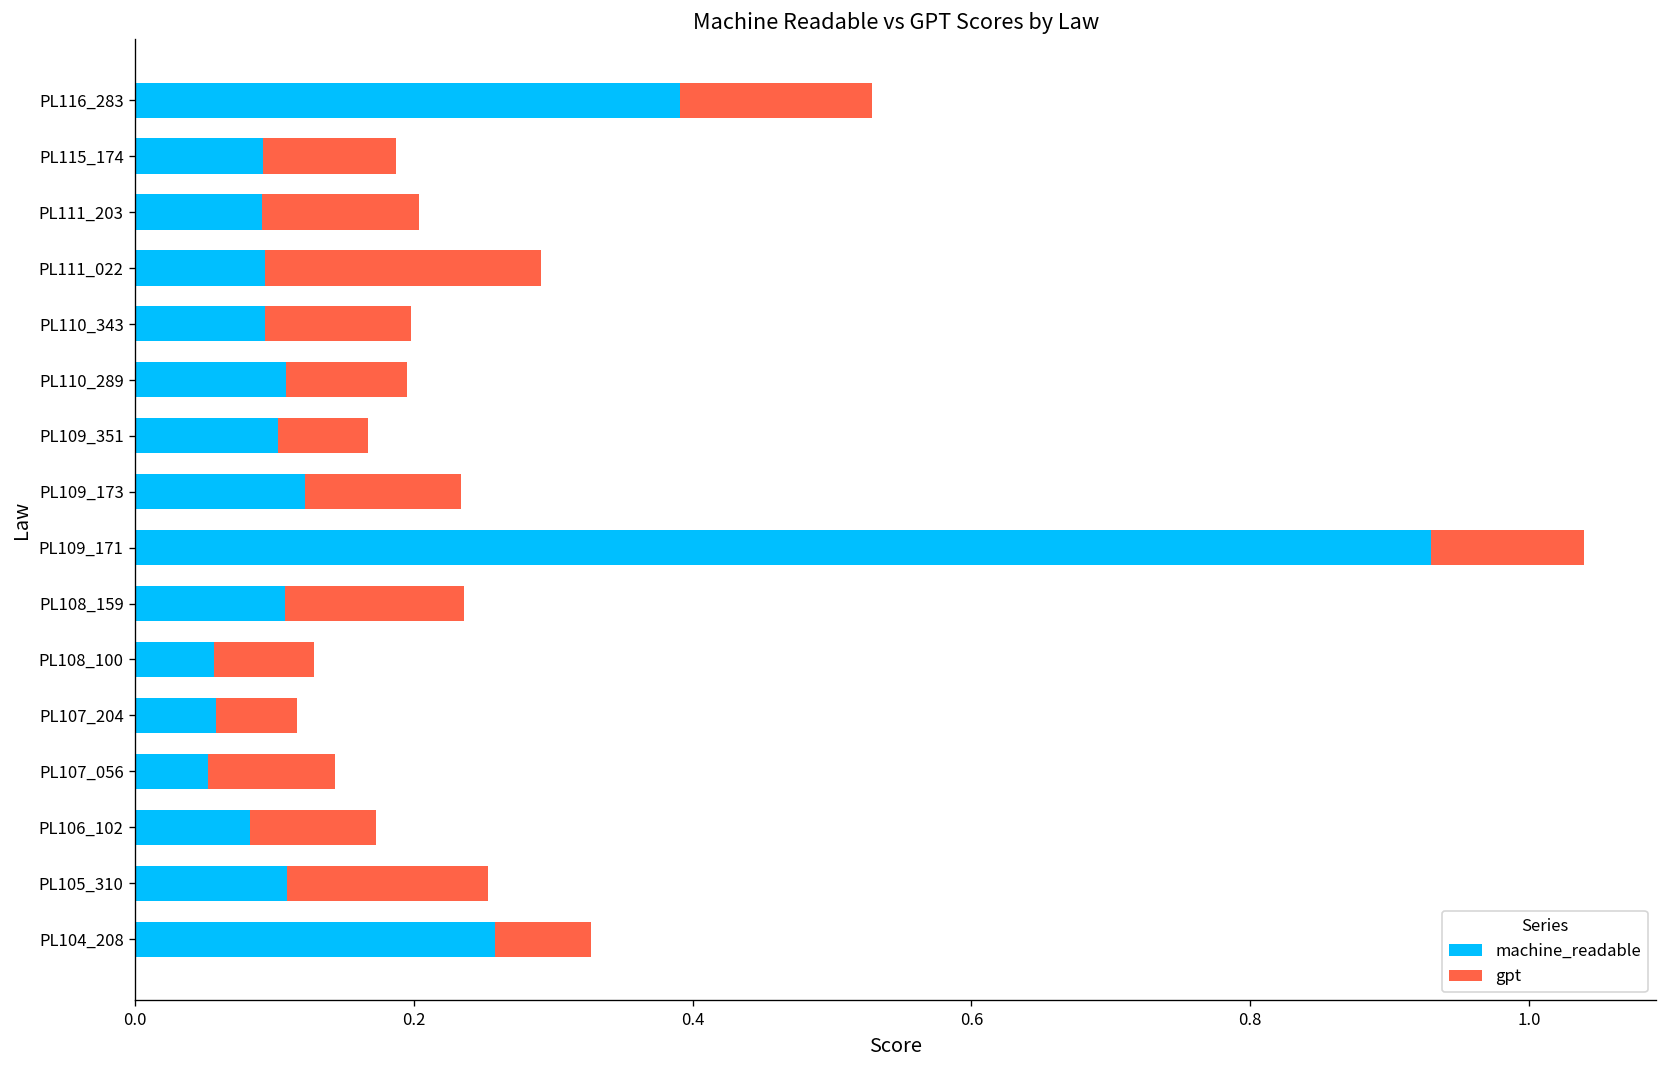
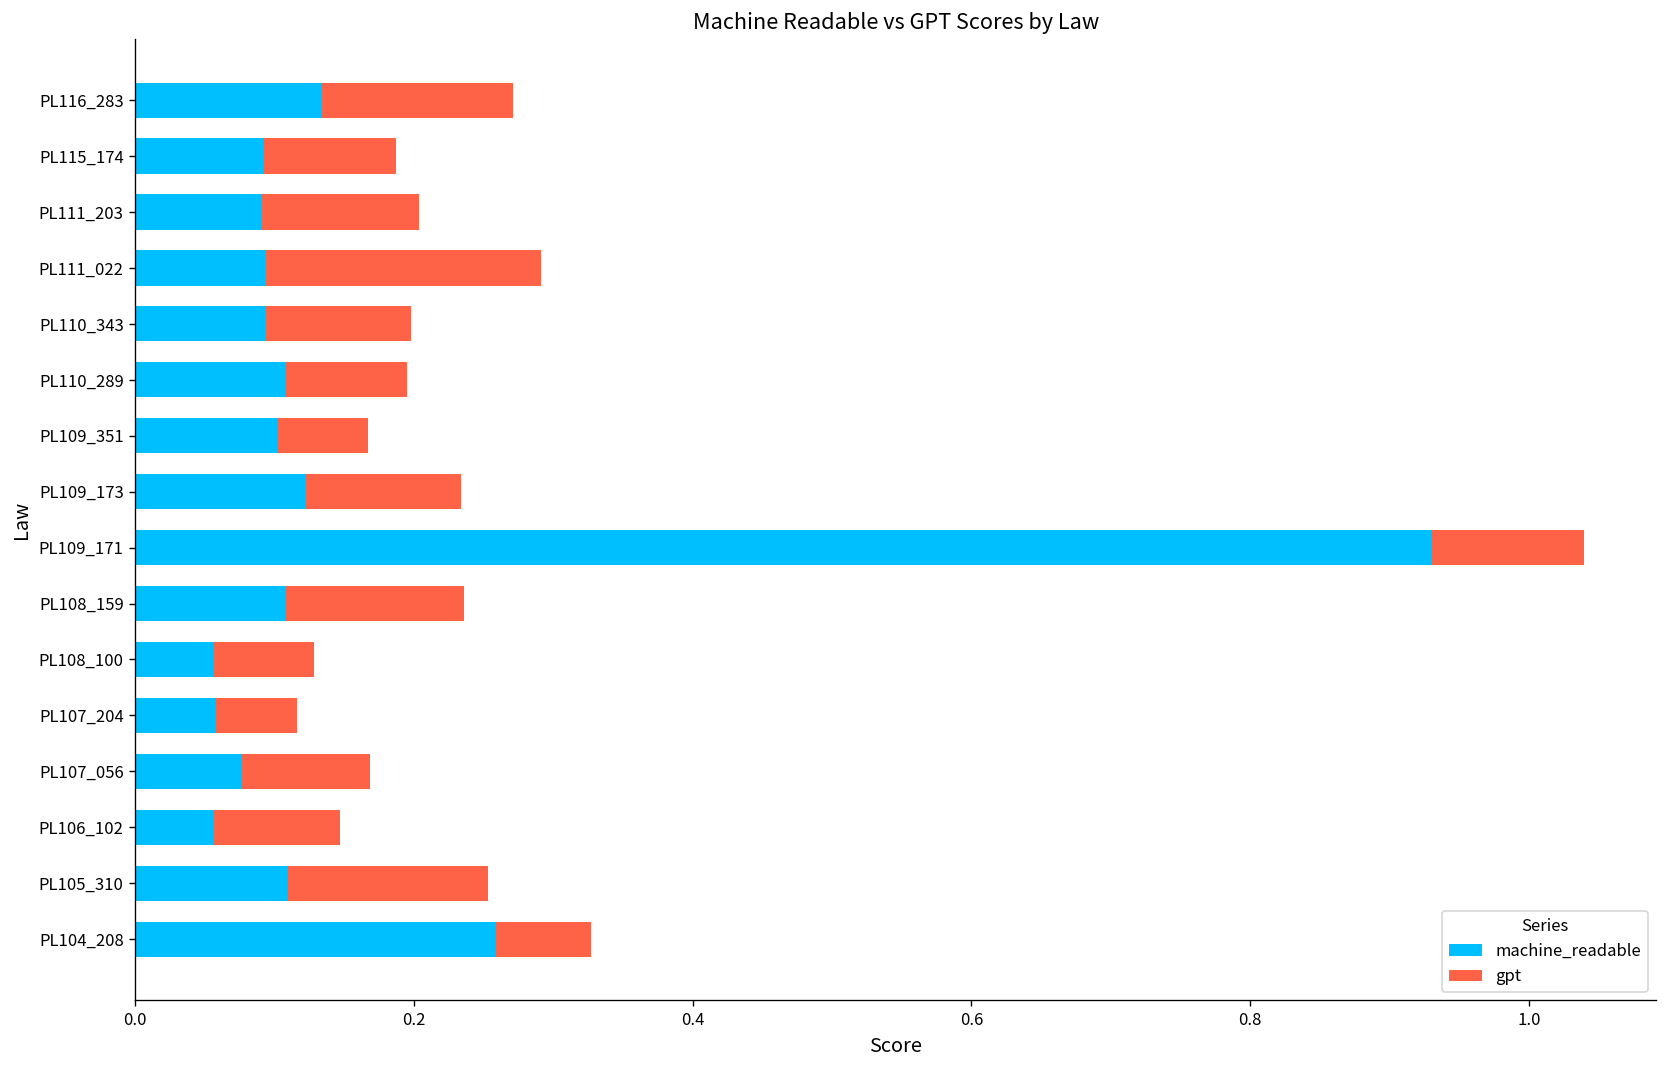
machine_readable, PL116_283: 0.391 -> 0.133
machine_readable, PL107_056: 0.052 -> 0.077
machine_readable, PL106_102: 0.082 -> 0.057
